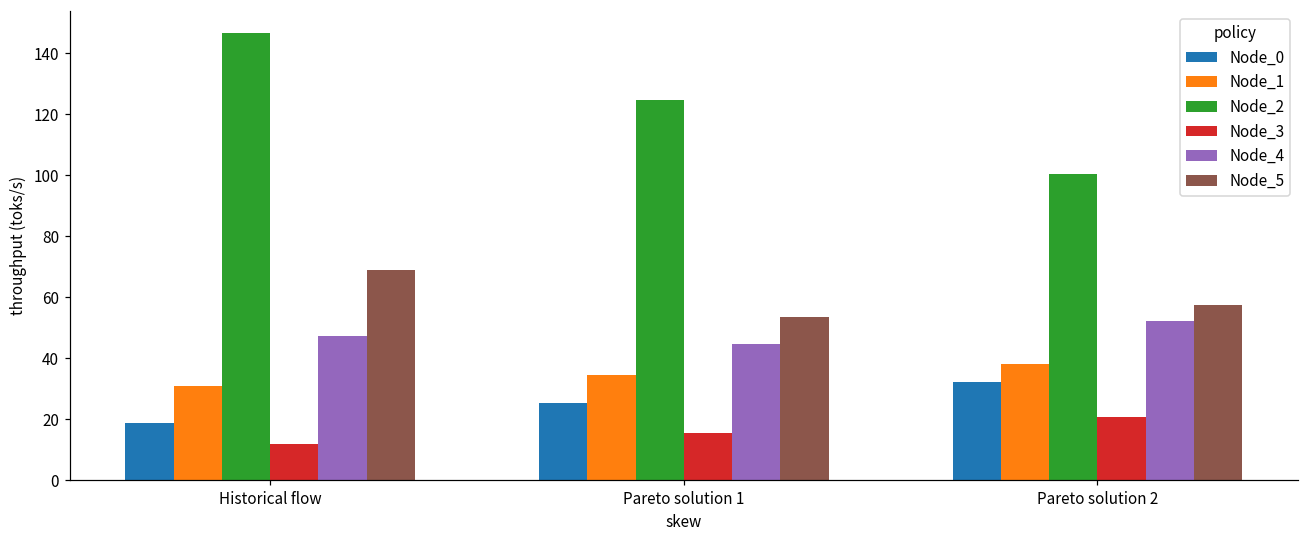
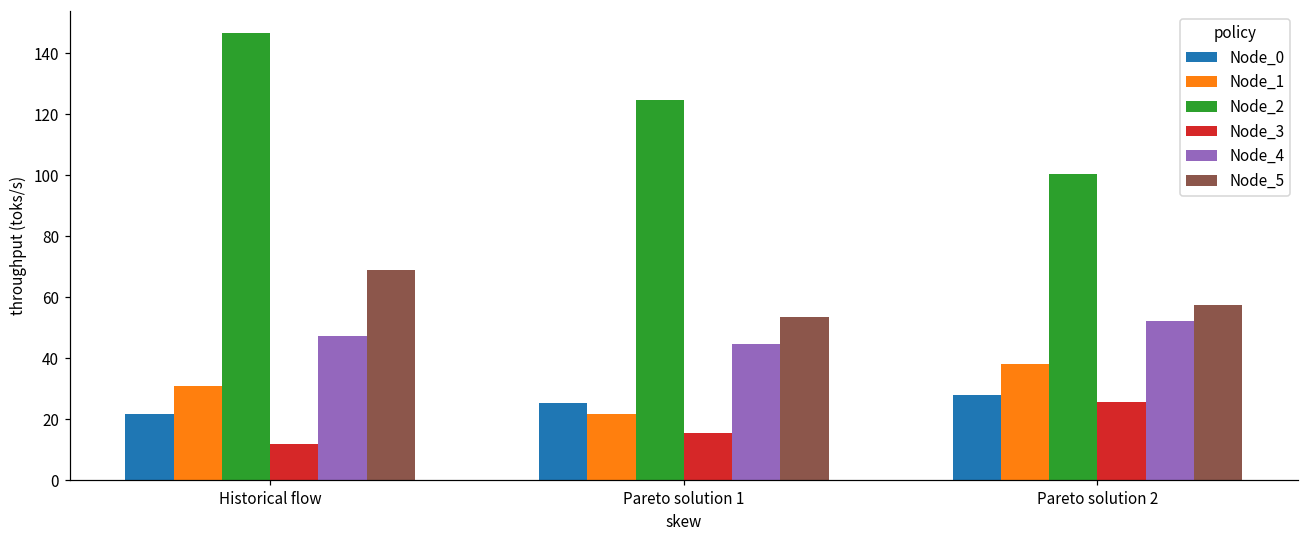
Node_0, Historical flow: 19 -> 22
Node_1, Pareto solution 1: 34 -> 22
Node_0, Pareto solution 2: 32 -> 28
Node_3, Pareto solution 2: 21 -> 26
